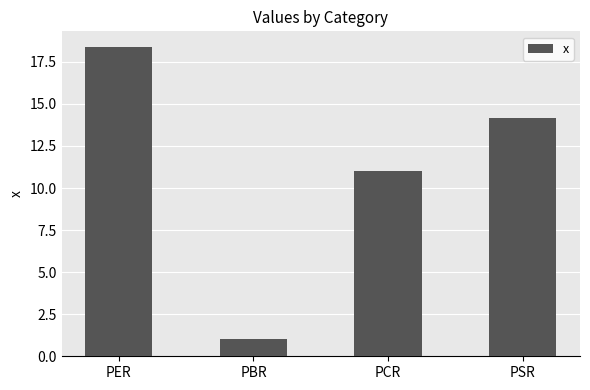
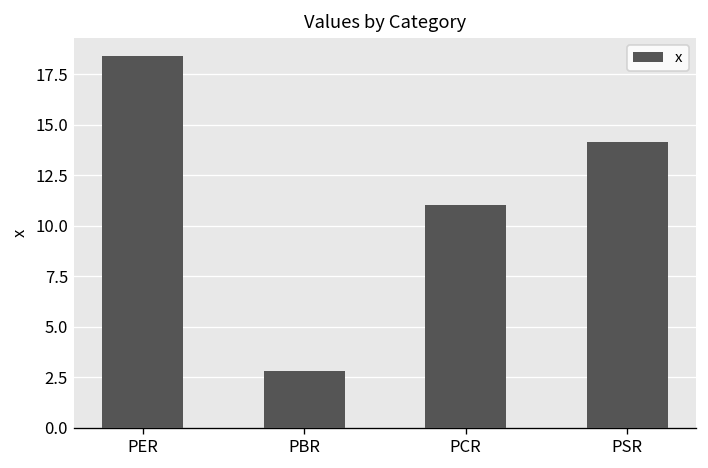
PBR: 1.0 -> 2.8
